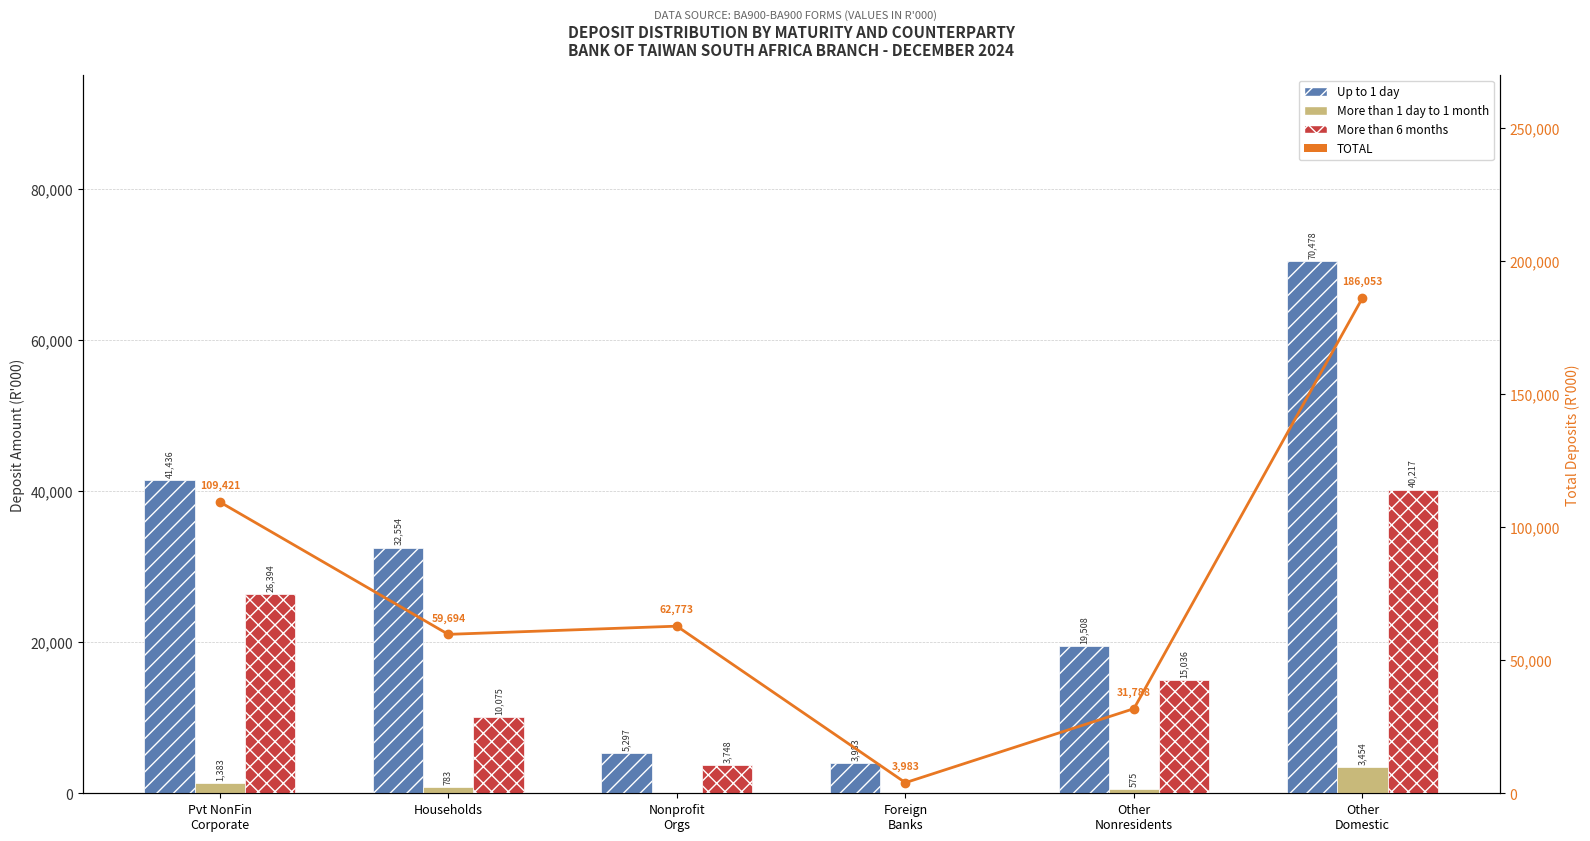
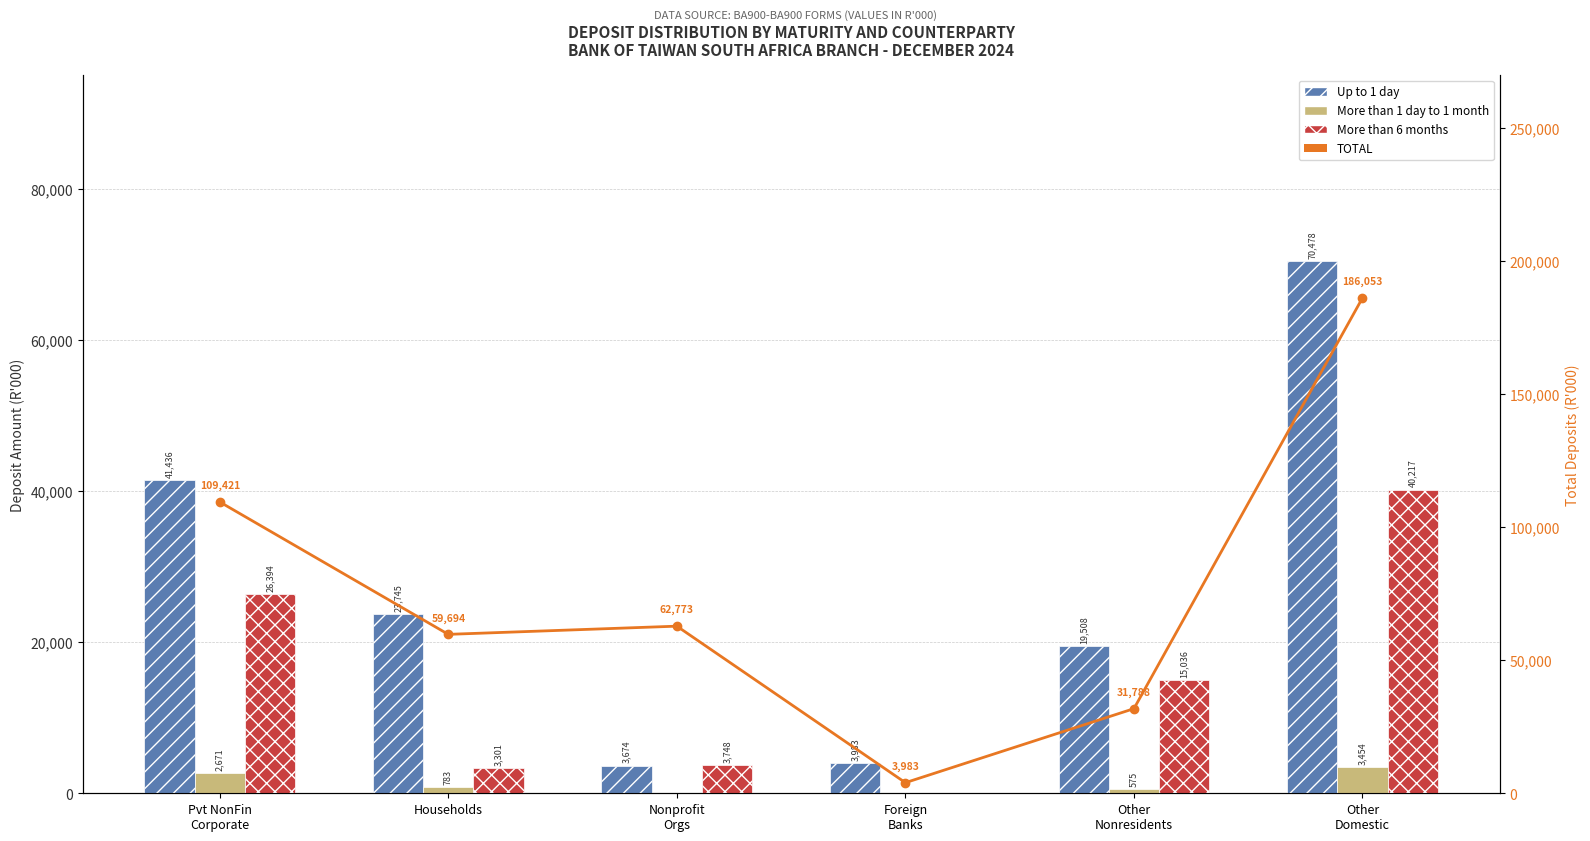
More than 1 day to 1 month, Pvt NonFin Corporate: 1,383 -> 2,671
Up to 1 day, Households: 32,554 -> 23,745
More than 6 months, Households: 10,075 -> 3,301
Up to 1 day, Nonprofit Orgs: 5,297 -> 3,674
